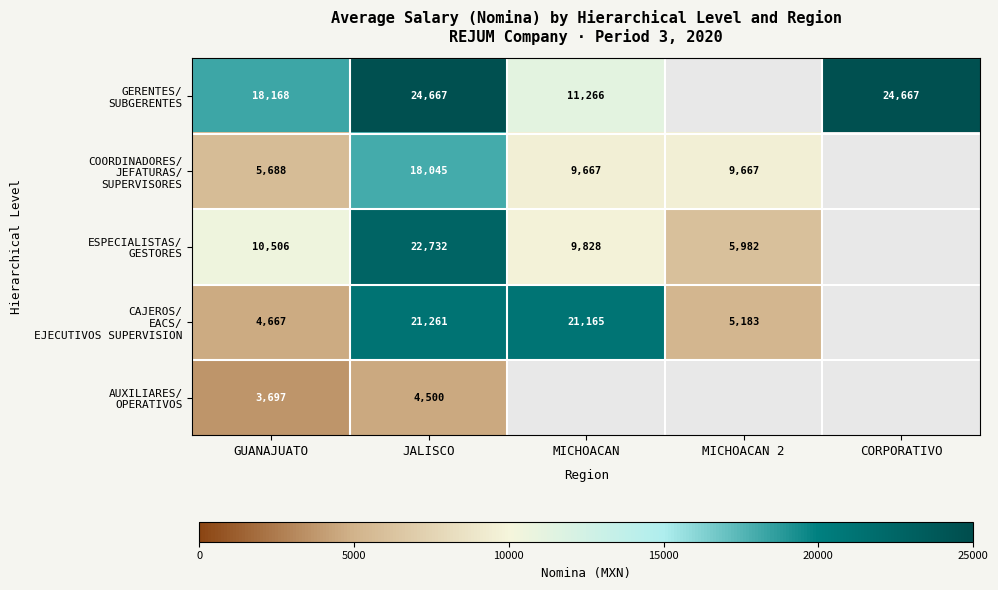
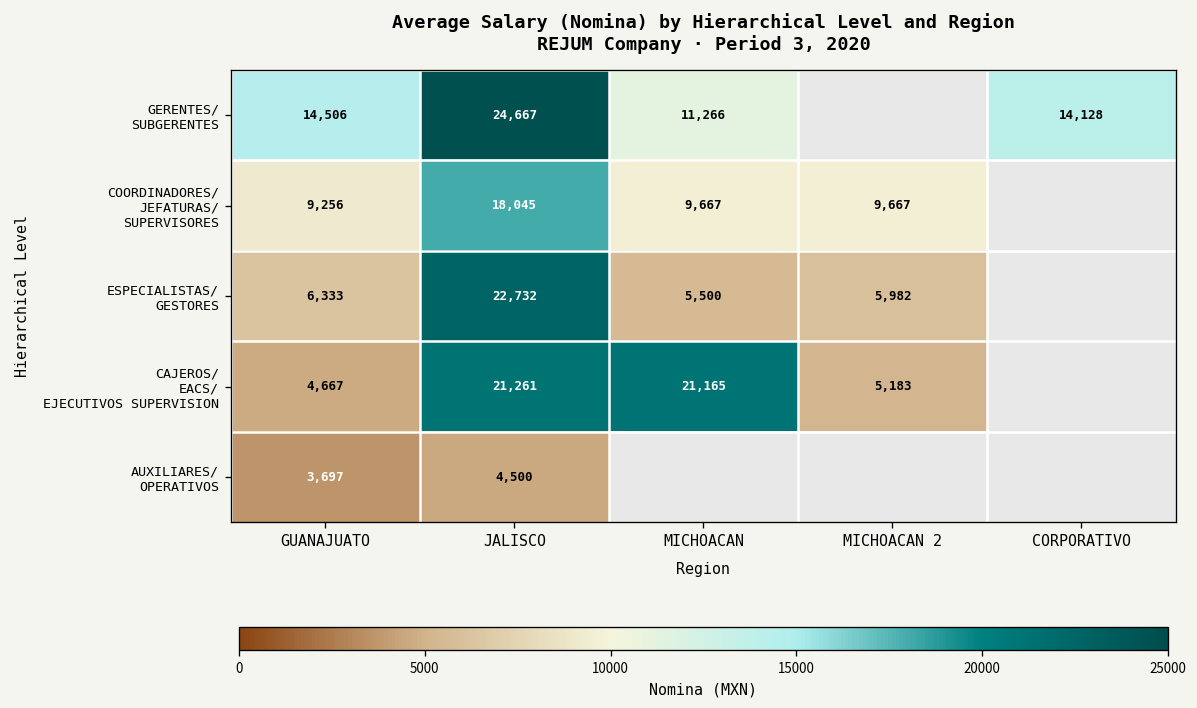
GERENTES/ SUBGERENTES, GUANAJUATO: 18,168 -> 14,506
GERENTES/ SUBGERENTES, CORPORATIVO: 24,667 -> 14,128
COORDINADORES/ JEFATURAS/ SUPERVISORES, GUANAJUATO: 5,688 -> 9,256
ESPECIALISTAS/ GESTORES, GUANAJUATO: 10,506 -> 6,333
ESPECIALISTAS/ GESTORES, MICHOACAN: 9,828 -> 5,500
